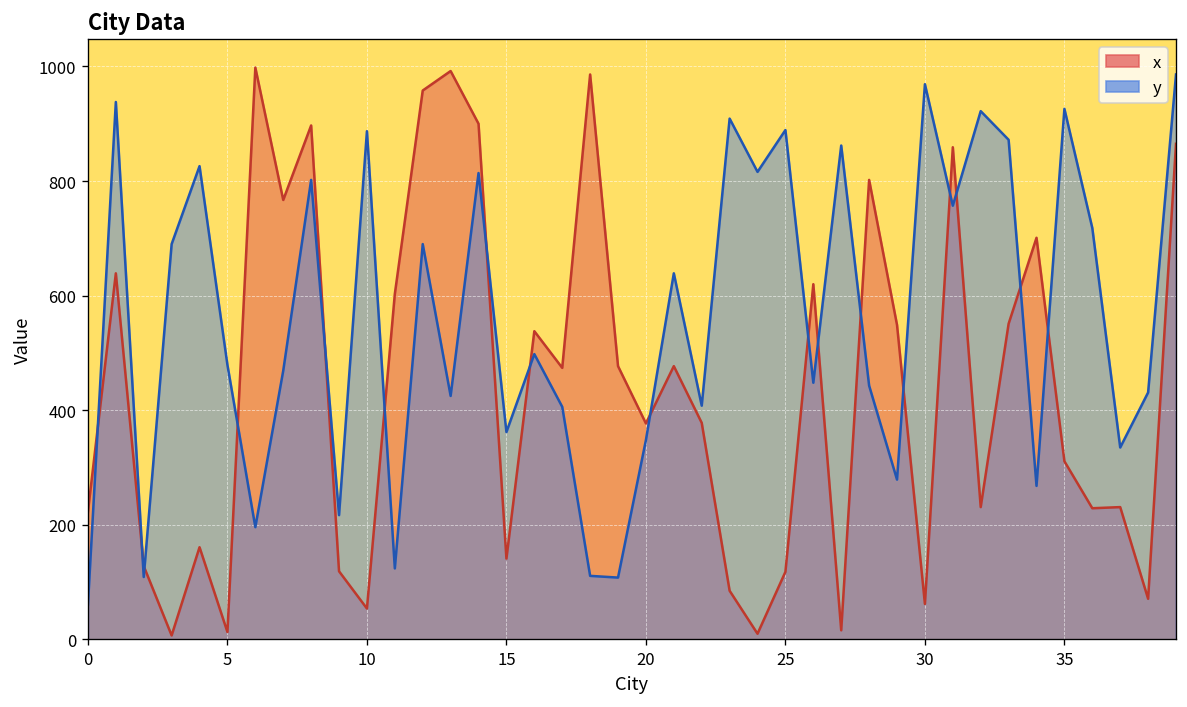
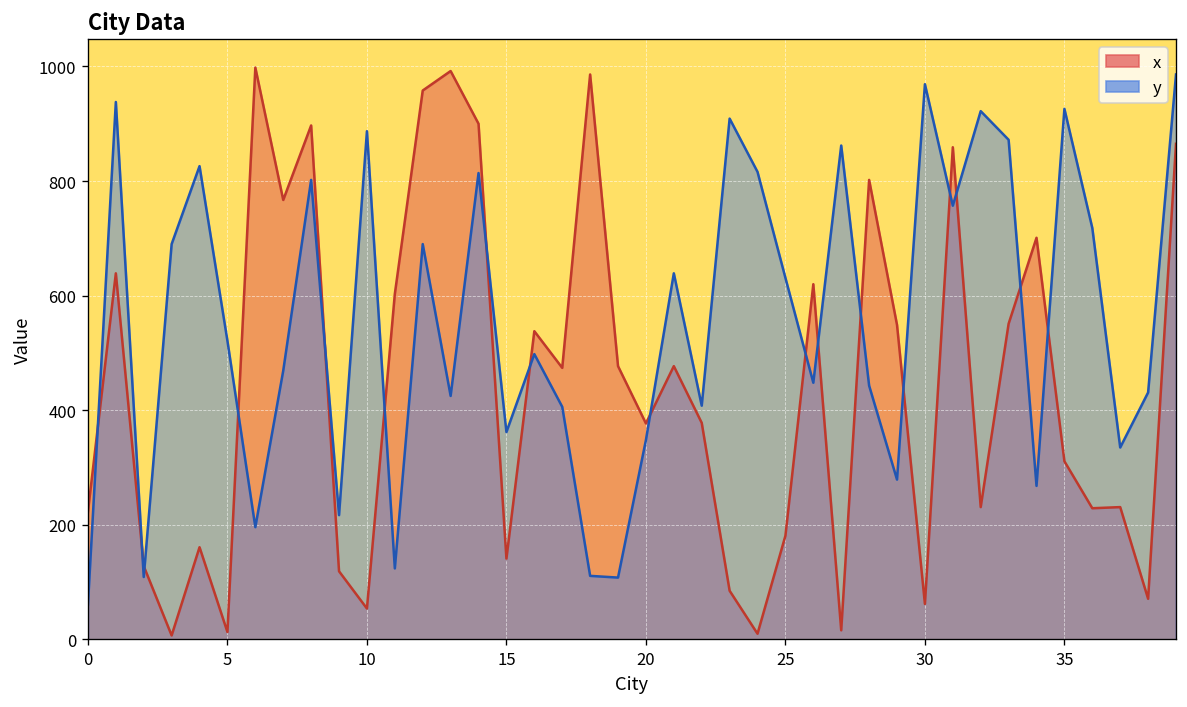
y, 5: 480 -> 520
x, 25: 120 -> 180
y, 25: 890 -> 630
